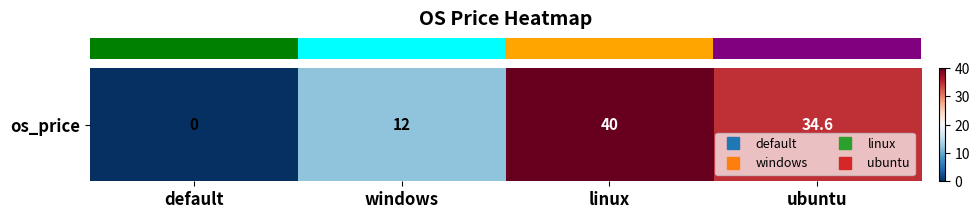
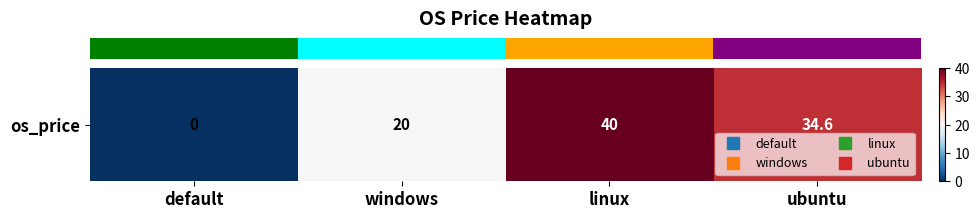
os_price, windows: 12 -> 20
